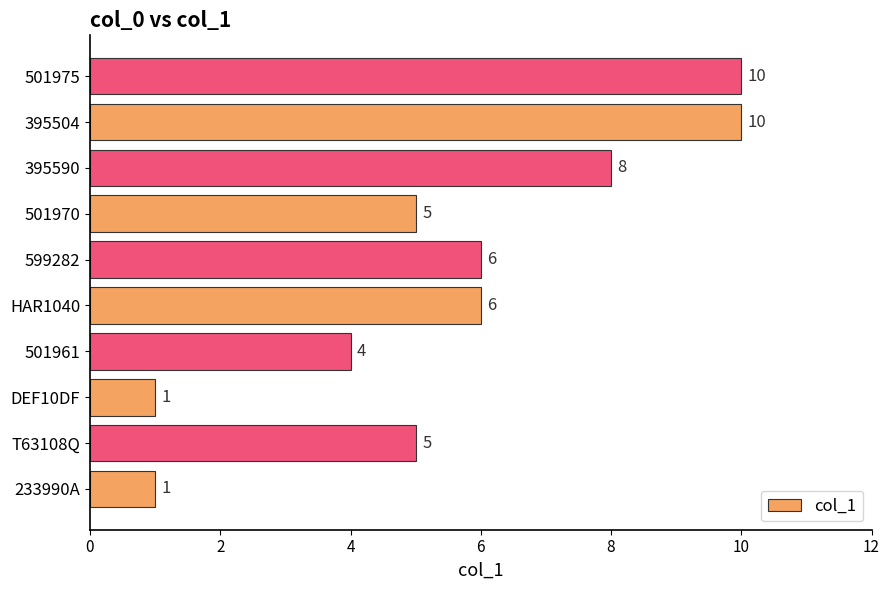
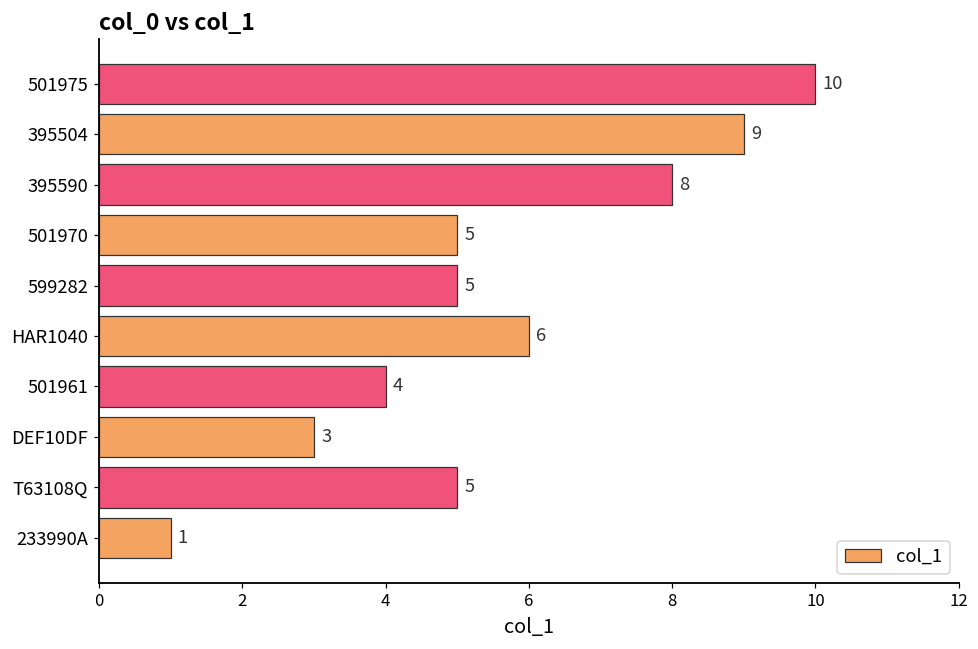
395504: 10 -> 9
599282: 6 -> 5
DEF10DF: 1 -> 3
